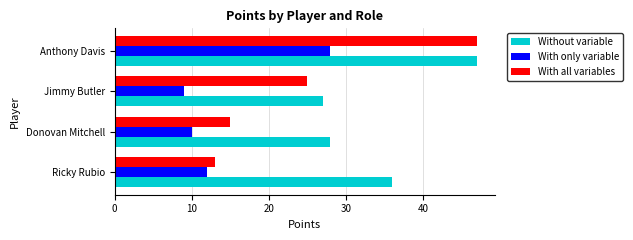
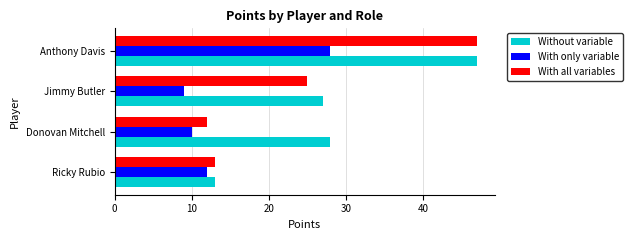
With all variables, Donovan Mitchell: 15 -> 12
Without variable, Ricky Rubio: 36 -> 13
